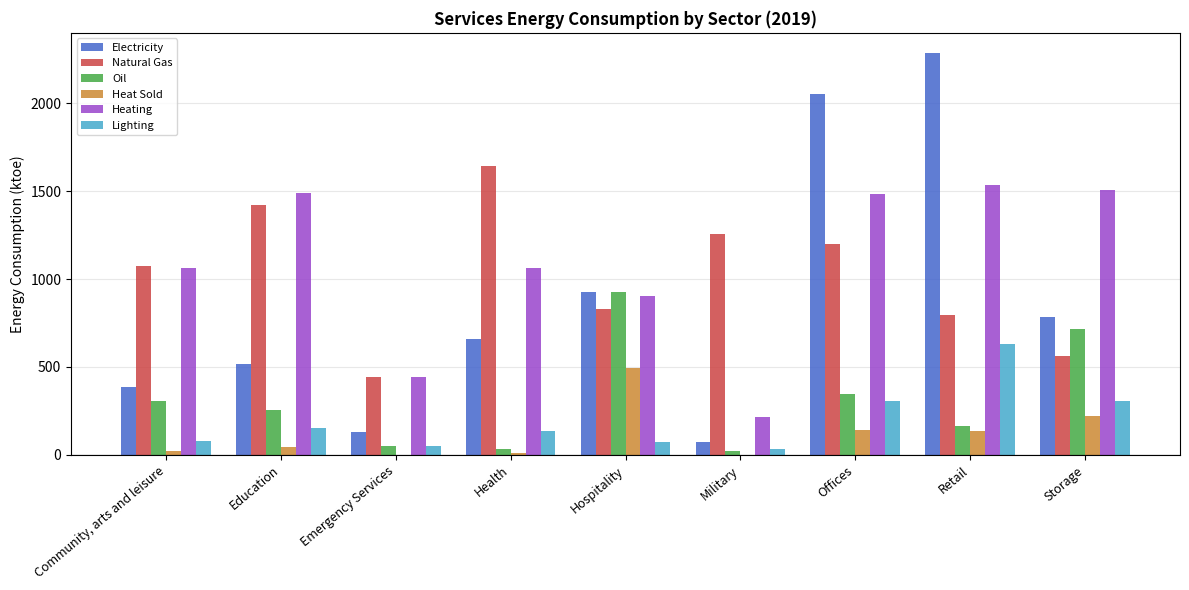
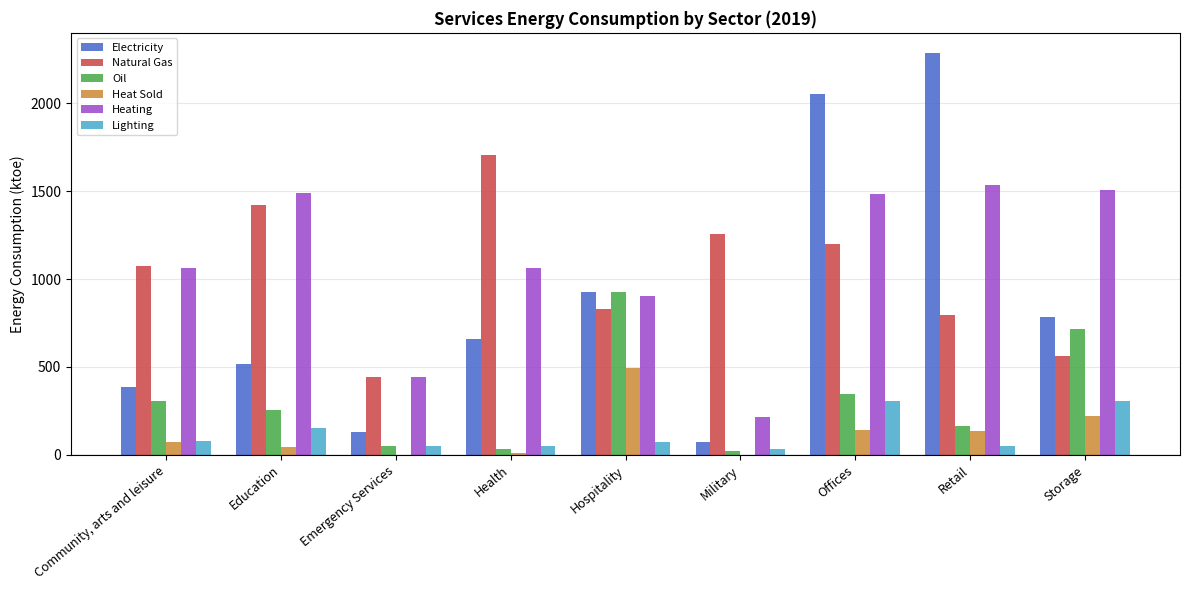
Heat Sold, Community, arts and leisure: 20 -> 70
Natural Gas, Health: 1640 -> 1700
Lighting, Health: 130 -> 50
Lighting, Retail: 630 -> 50
